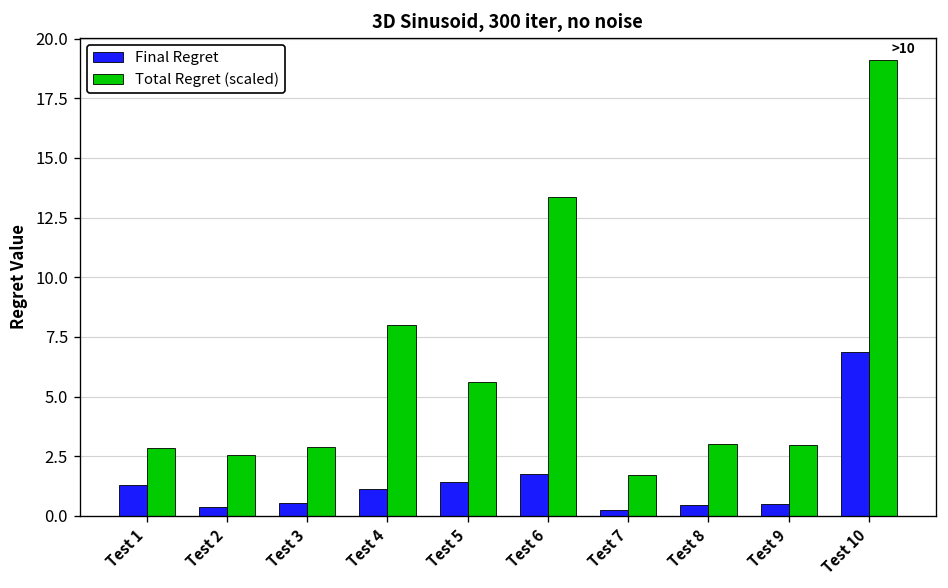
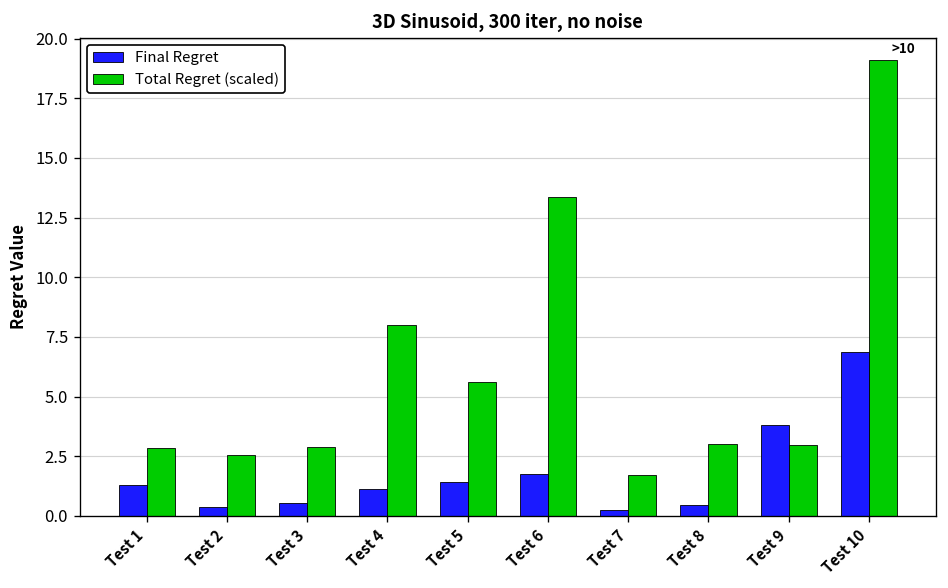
Final Regret, Test 9: 0.5 -> 3.8
